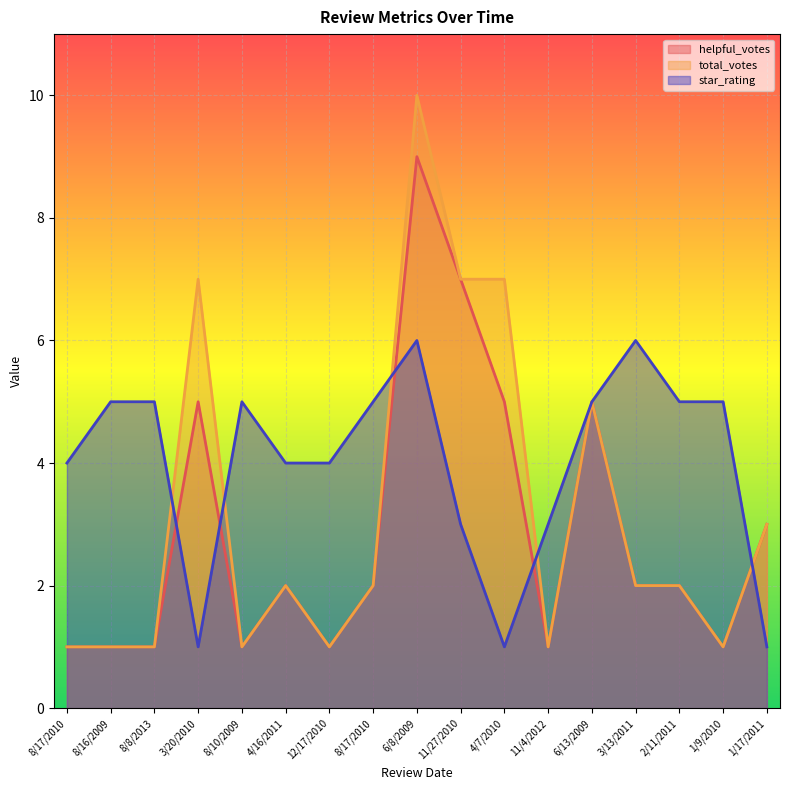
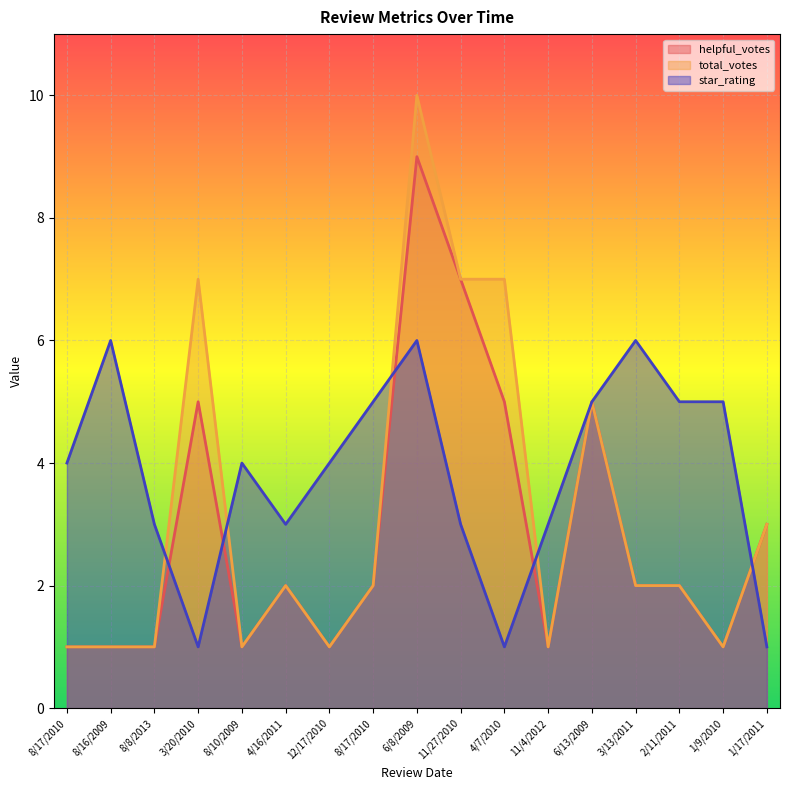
star_rating, 8/16/2009: 5 -> 6
star_rating, 8/8/2013: 5 -> 3
star_rating, 8/10/2009: 5 -> 4
star_rating, 4/16/2011: 4 -> 3
